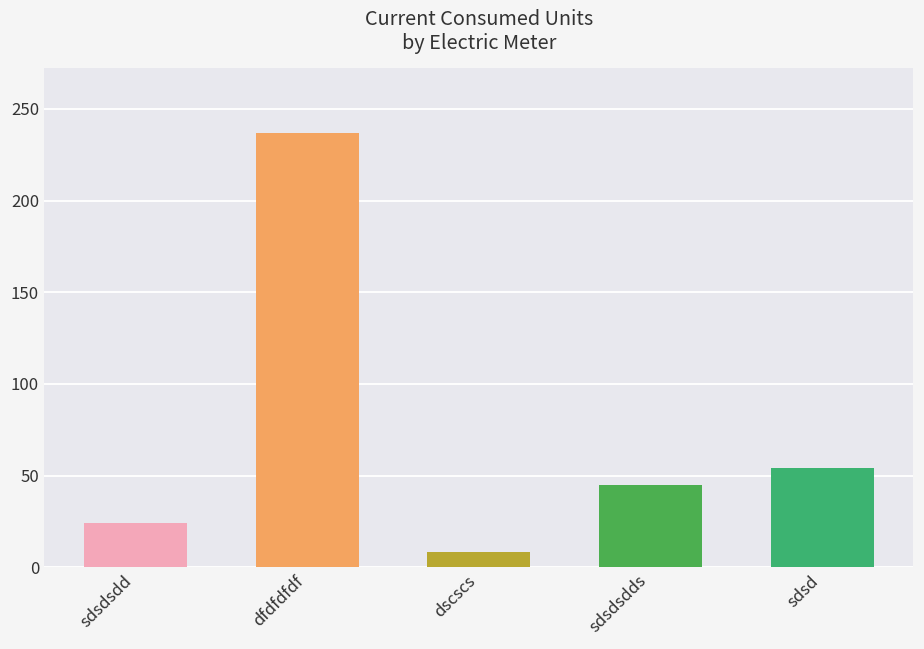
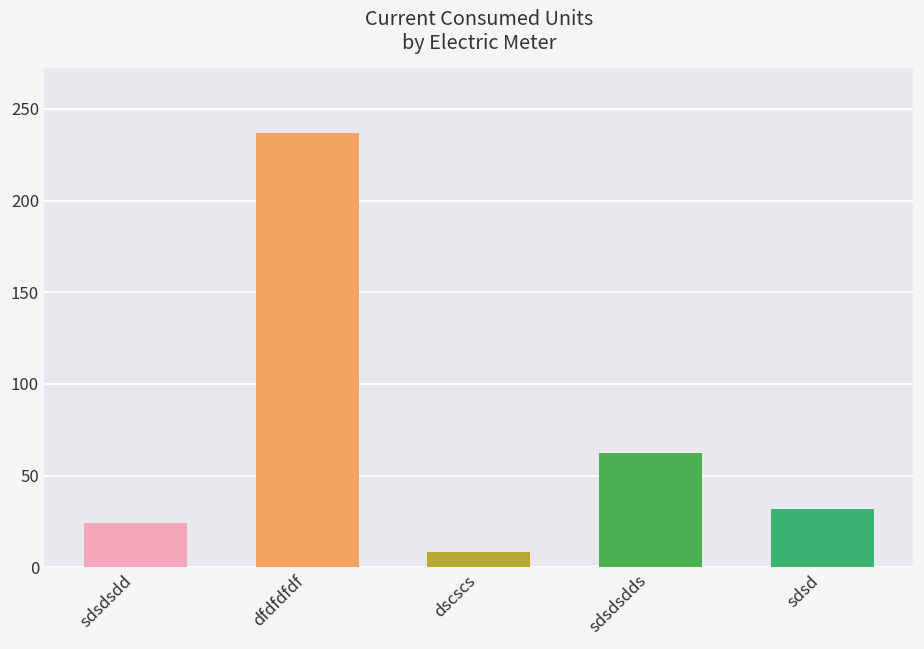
sdsdsdds: 45 -> 62
sdsd: 54 -> 32
